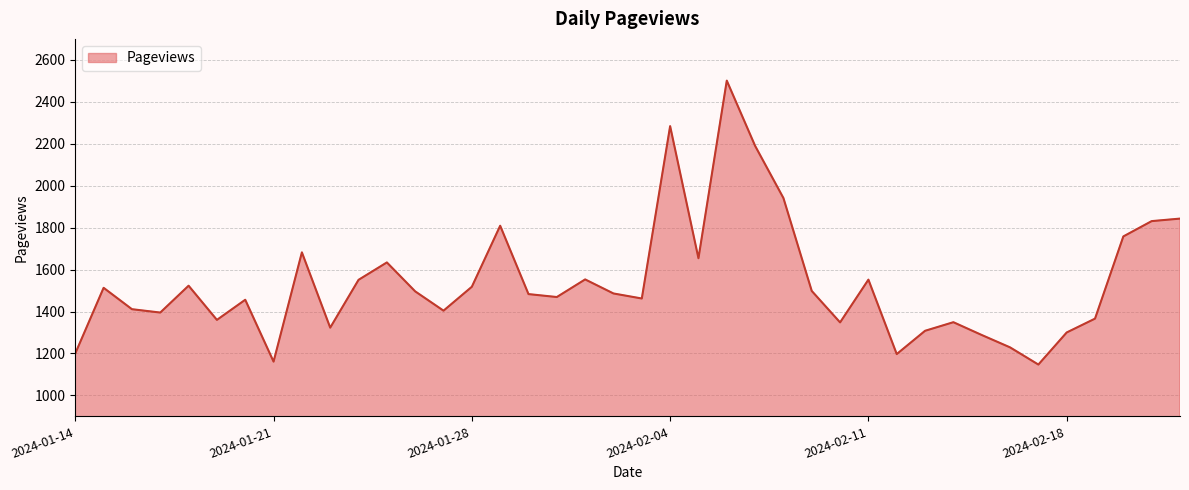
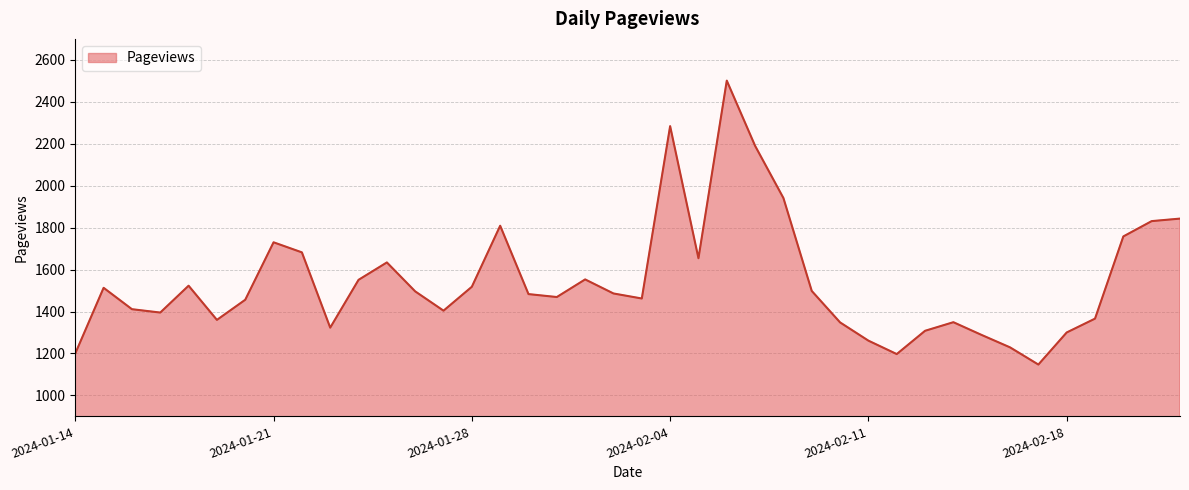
2024-01-21: 1160 -> 1730
2024-02-11: 1550 -> 1260
